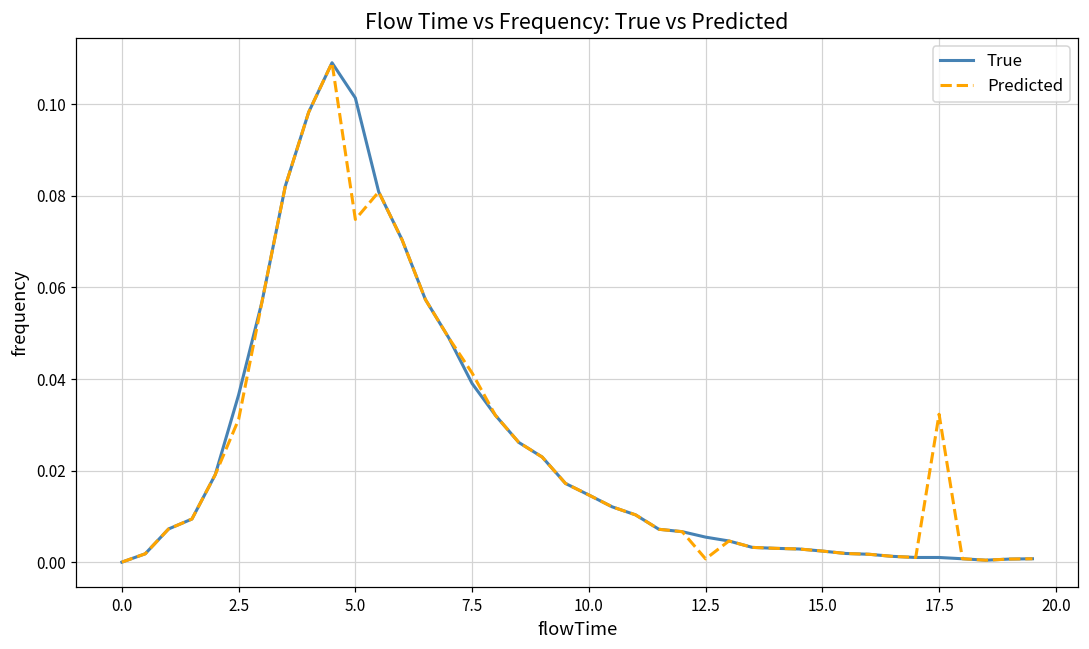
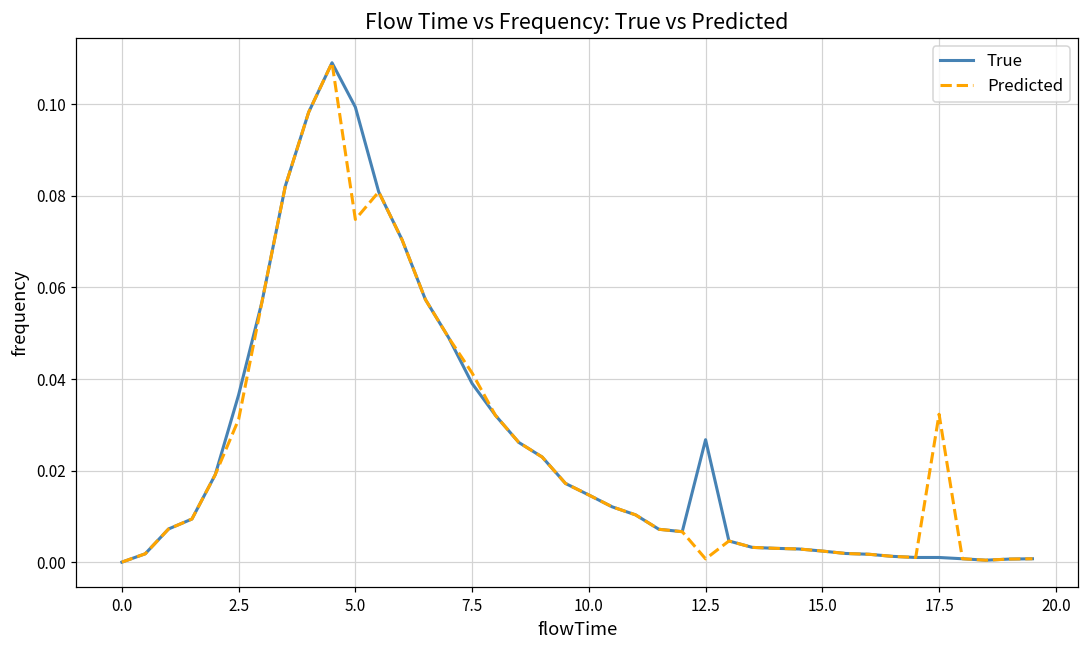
True, 5.0: 0.101 -> 0.099
True, 12.5: 0.005 -> 0.027
